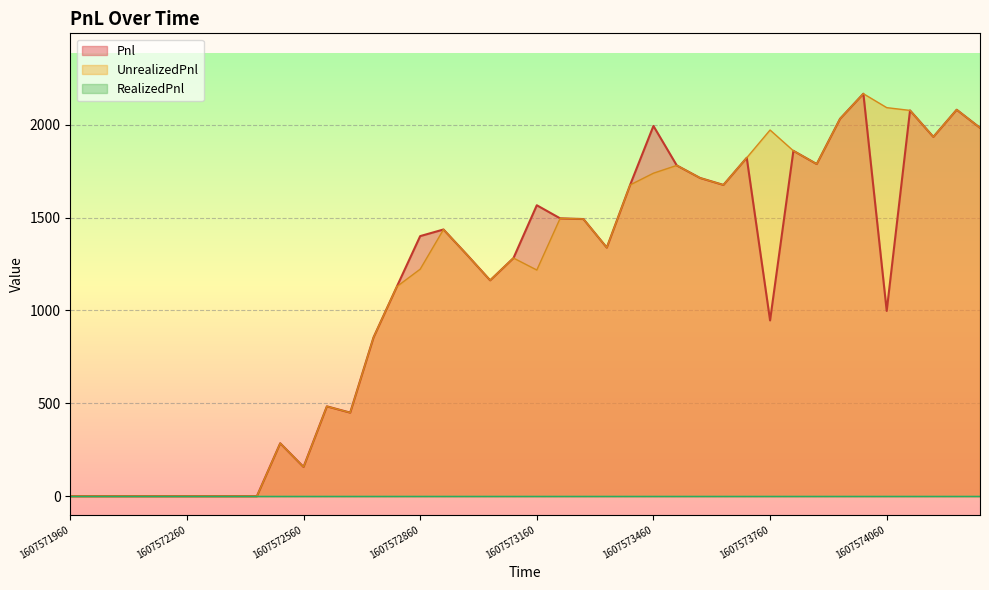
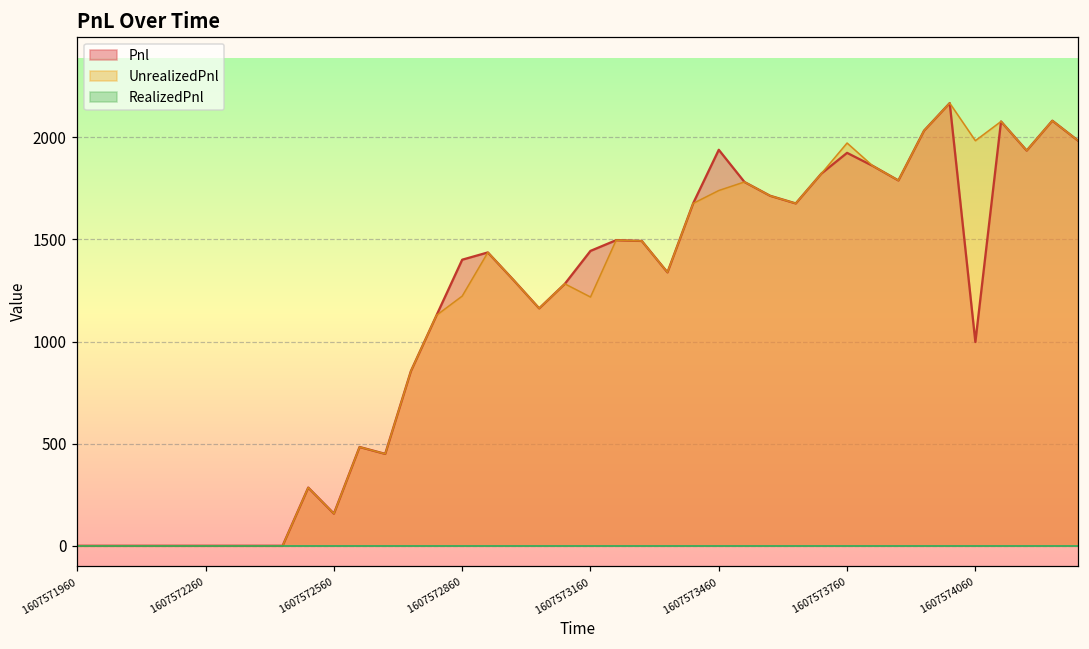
Pnl, 1607573160: 1570 -> 1440
Pnl, 1607573460: 1990 -> 1940
Pnl, 1607573760: 950 -> 1920
UnrealizedPnl, 1607574060: 2090 -> 1980
